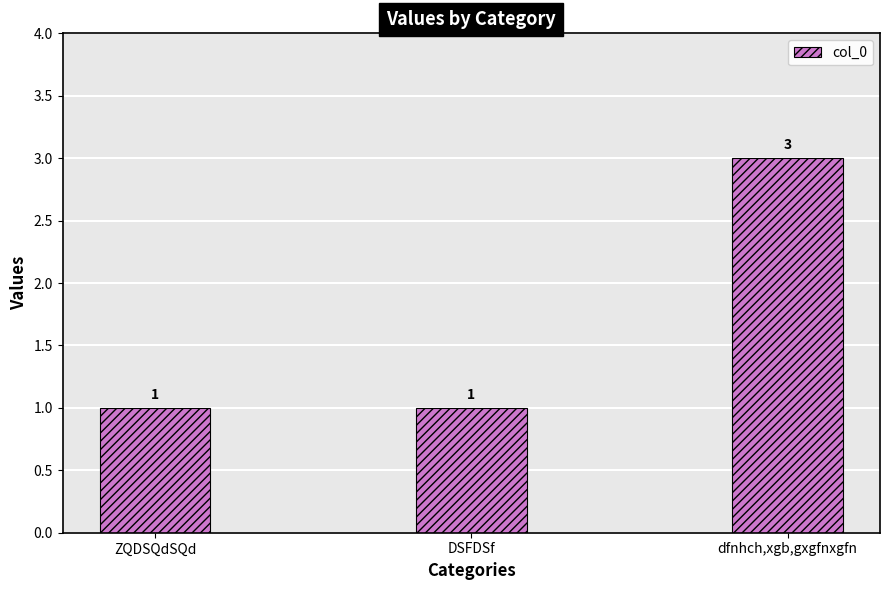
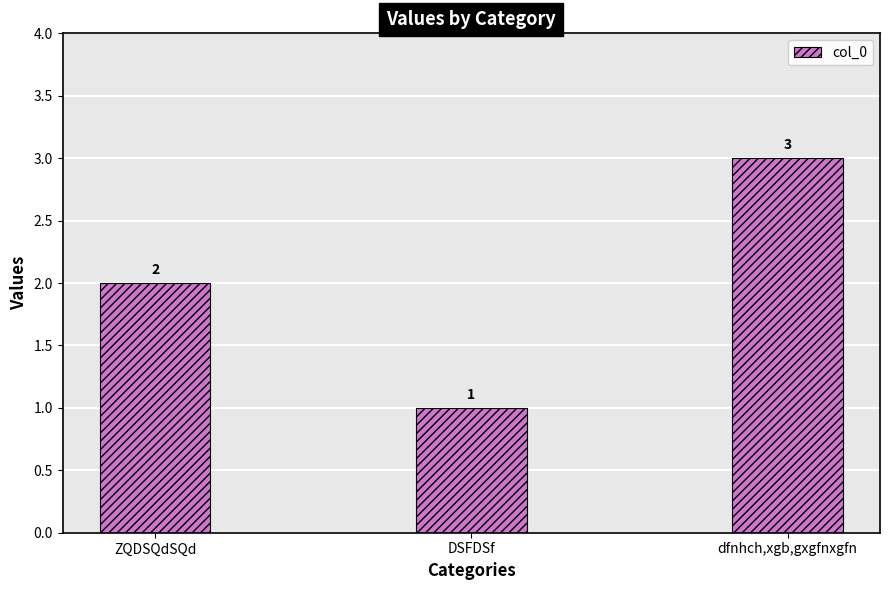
ZQDSQdSQd: 1 -> 2
